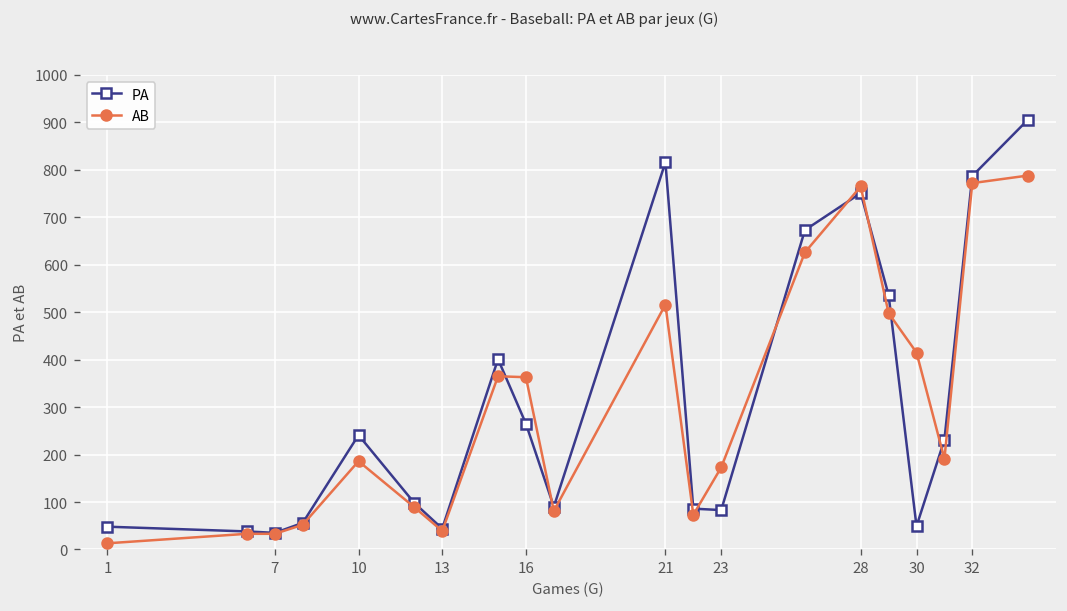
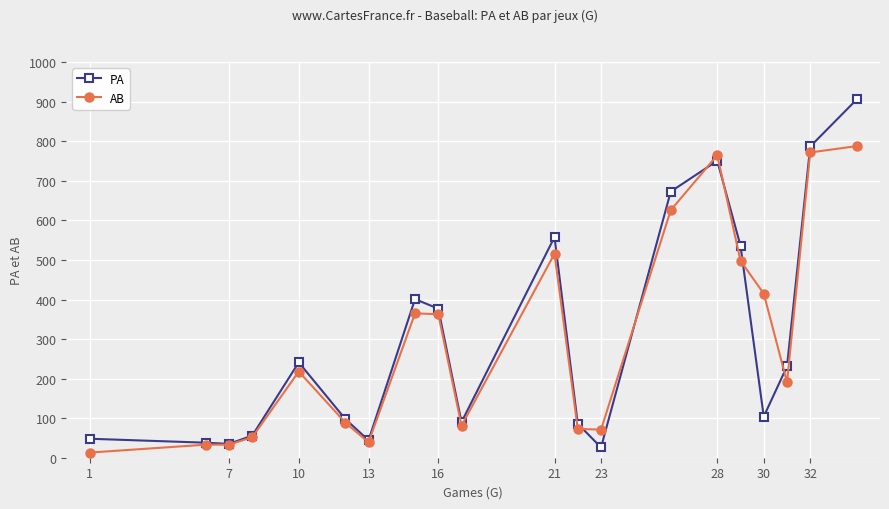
AB, 10: 190 -> 220
PA, 16: 270 -> 380
PA, 21: 820 -> 560
PA, 23: 80 -> 30
AB, 23: 170 -> 70
PA, 30: 50 -> 100
